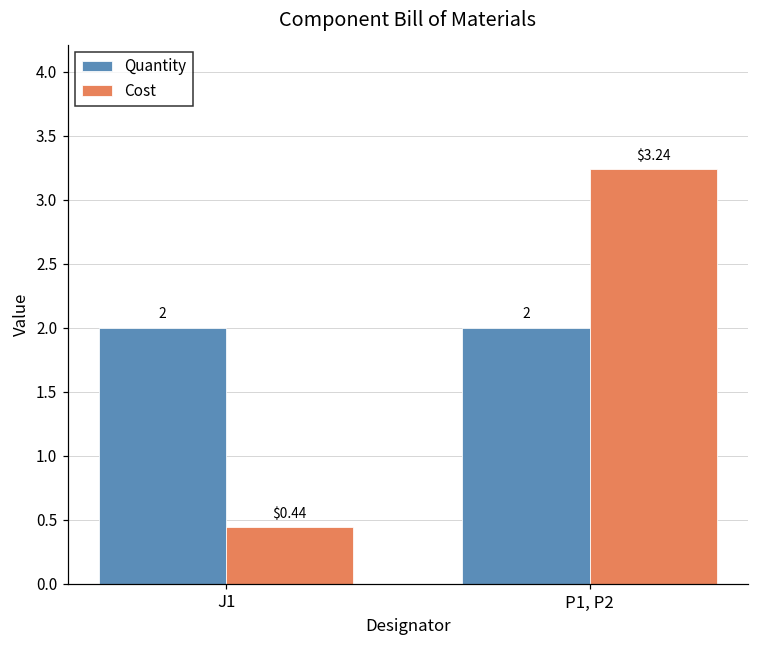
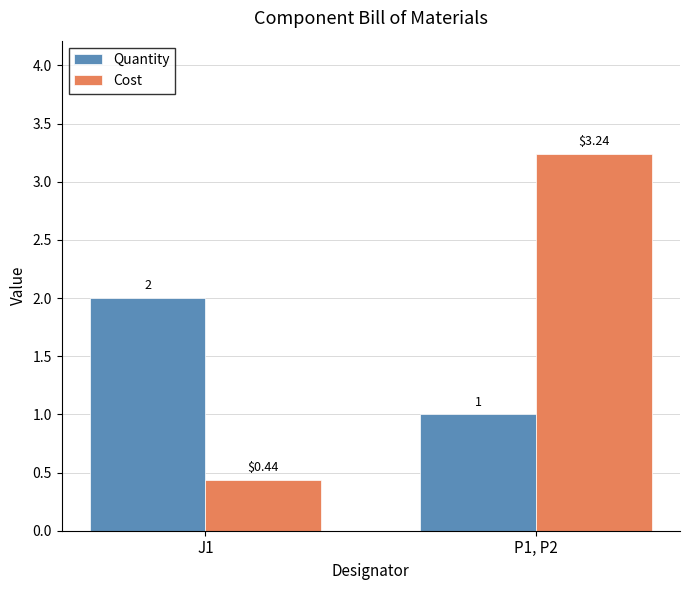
Quantity, P1, P2: 2 -> 1
